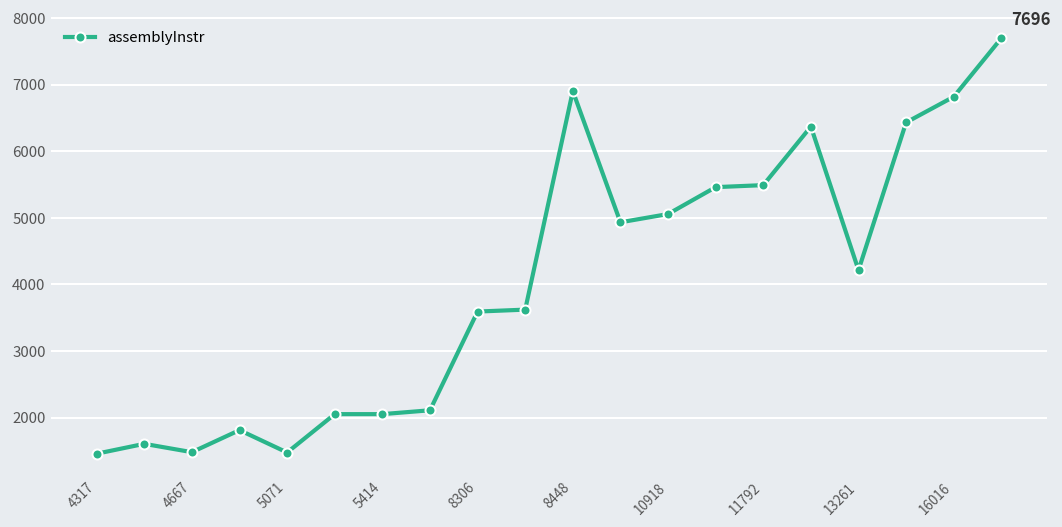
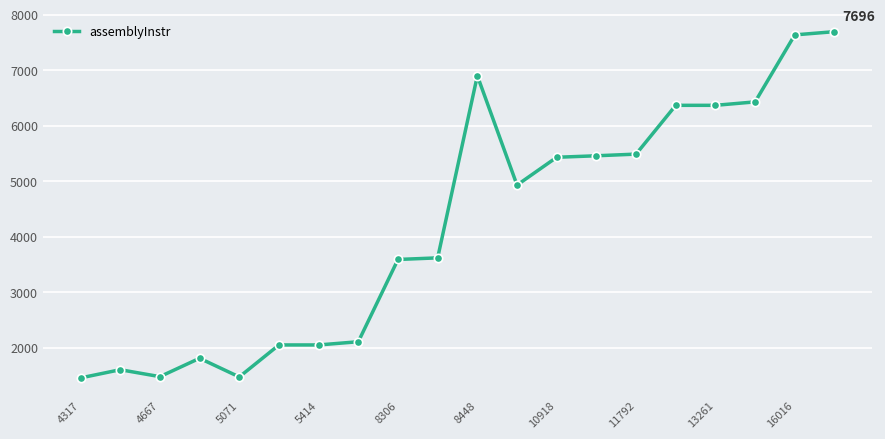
10918: 5100 -> 5400
13261: 4200 -> 6400
16016: 6800 -> 7600
